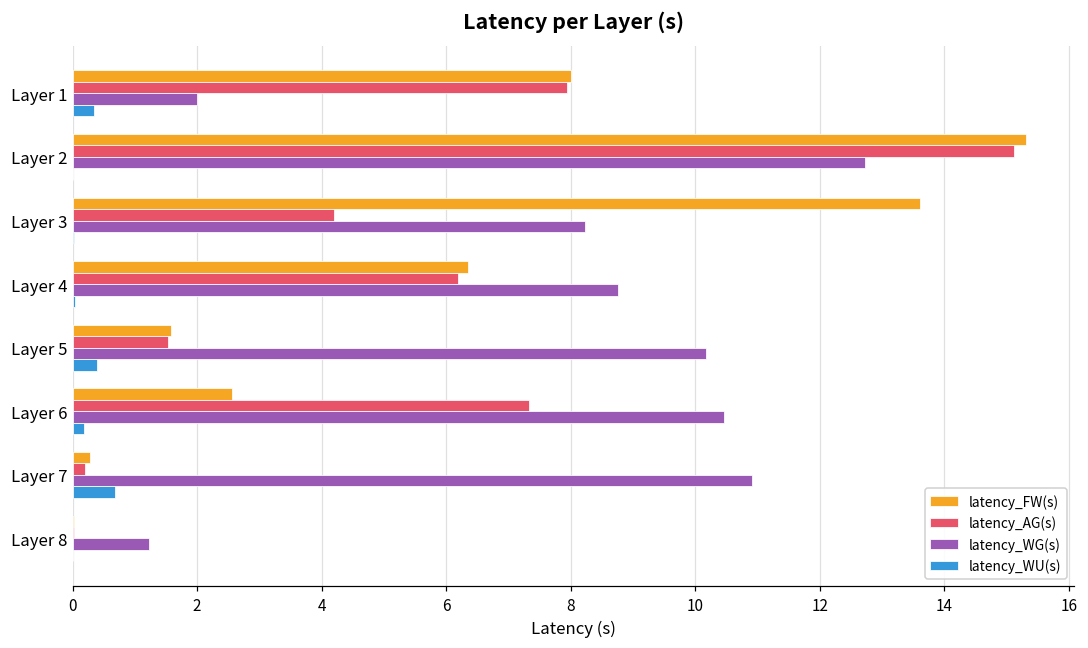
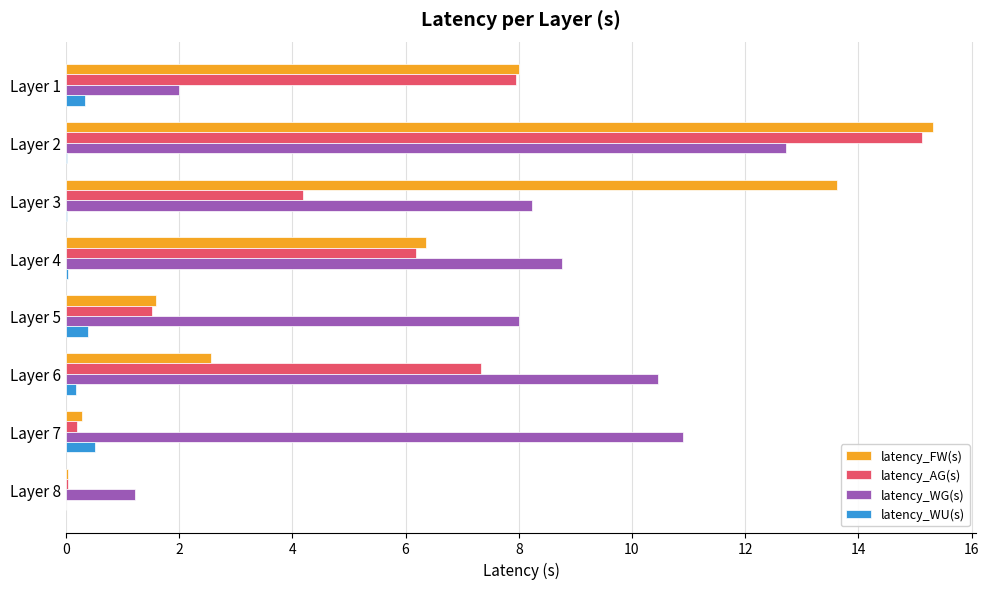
latency_WG(s), Layer 5: 10.2 -> 8.0
latency_WU(s), Layer 7: 0.7 -> 0.5
